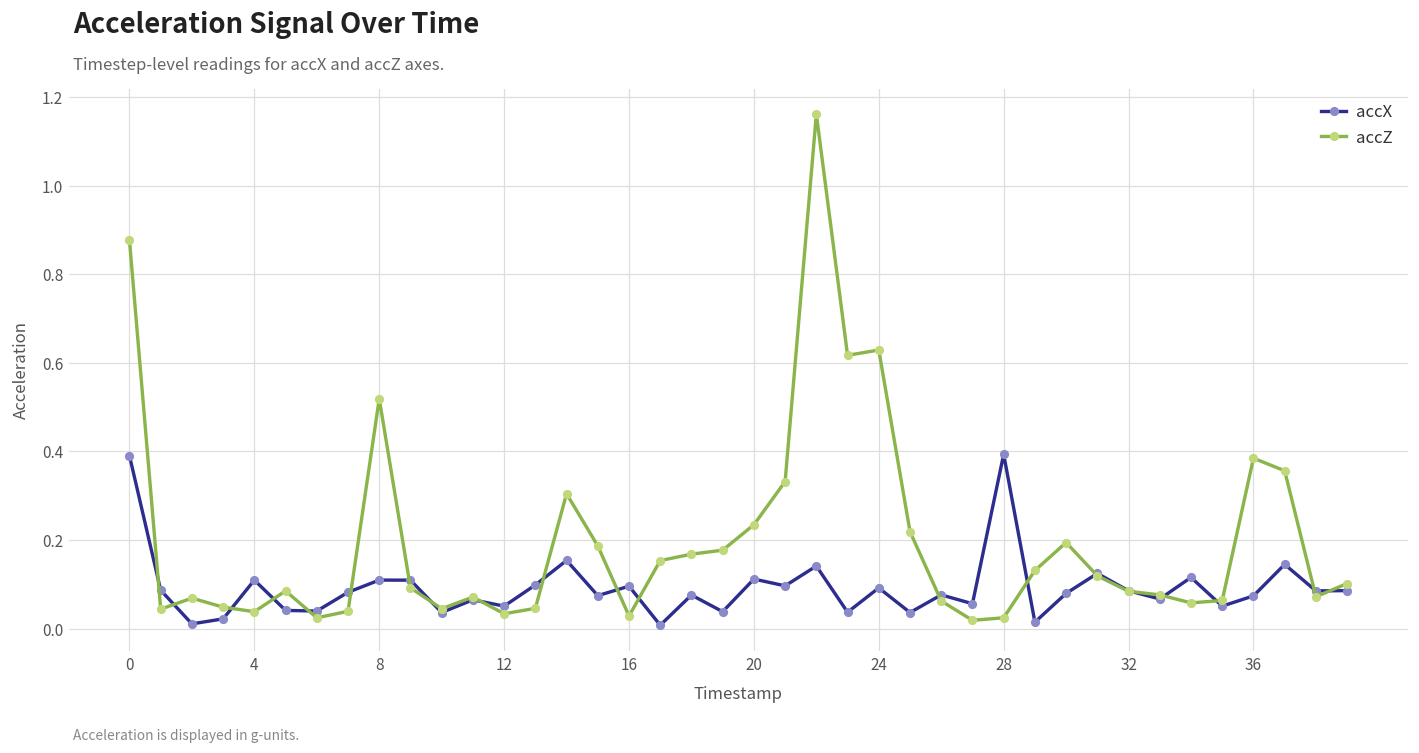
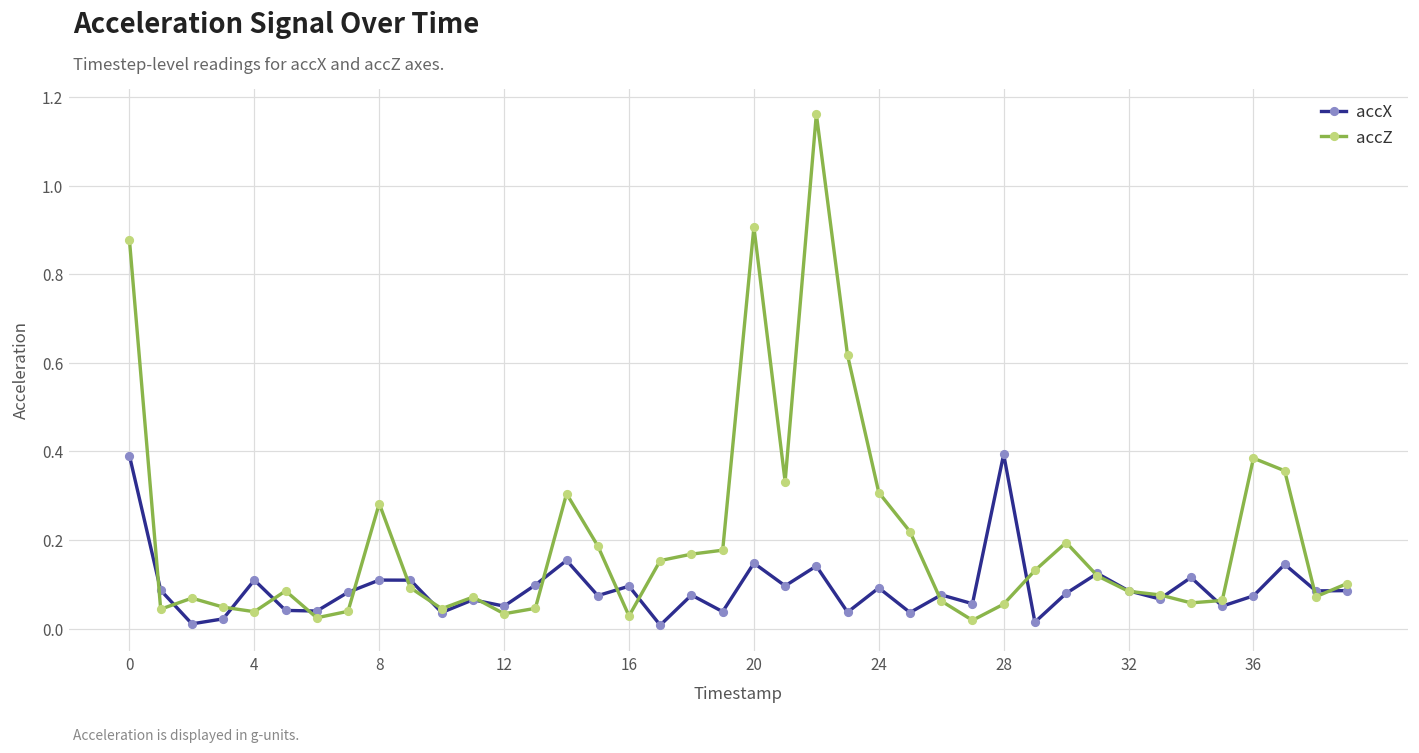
accZ, 8: 0.52 -> 0.28
accX, 20: 0.11 -> 0.15
accZ, 20: 0.23 -> 0.91
accZ, 24: 0.63 -> 0.31
accZ, 28: 0.02 -> 0.06
